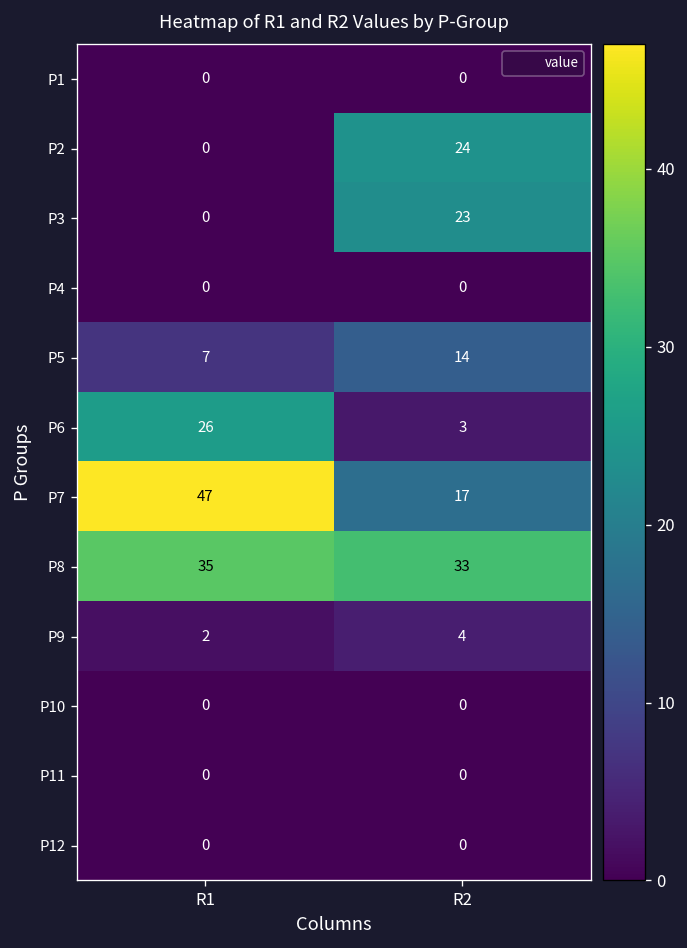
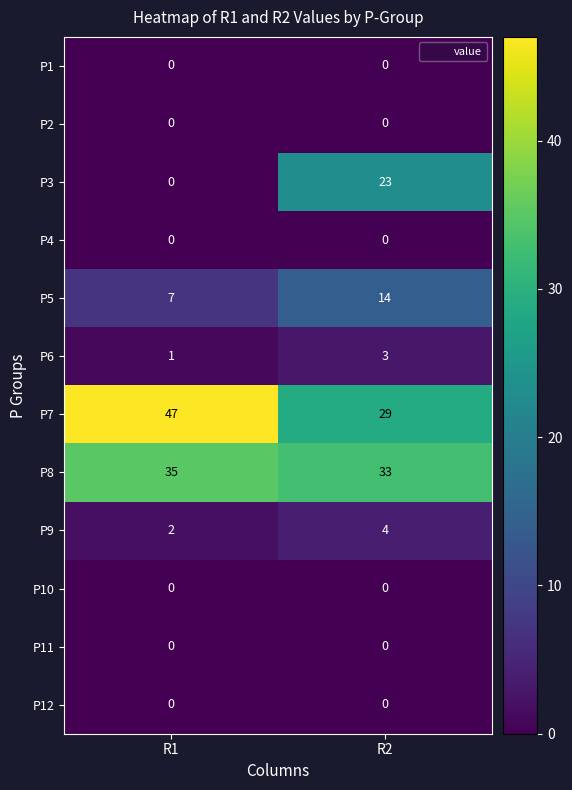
P2, R2: 24 -> 0
P6, R1: 26 -> 1
P7, R2: 17 -> 29
